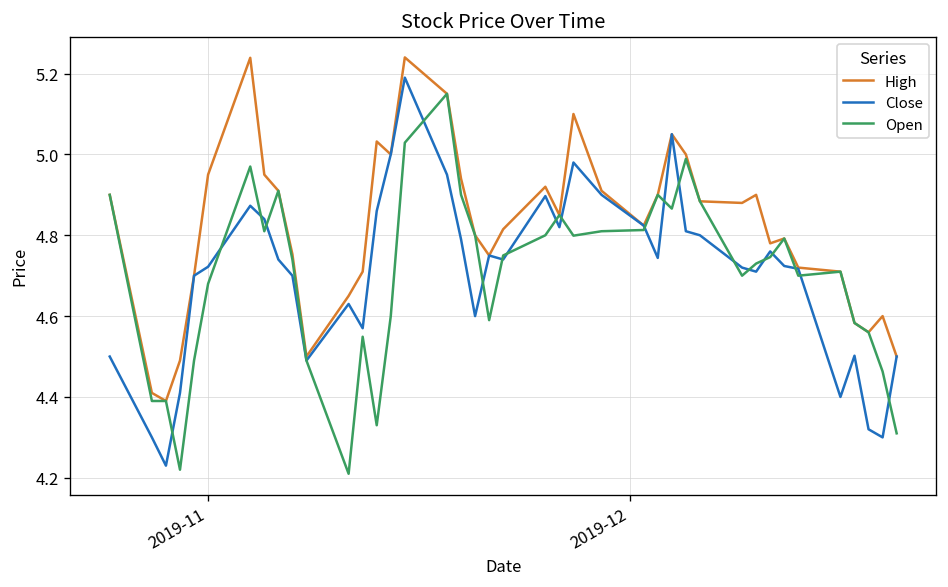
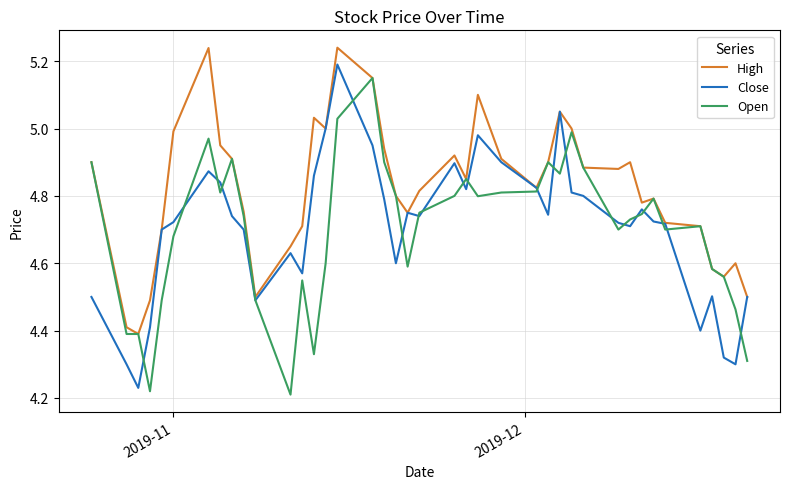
High, 2019-11: 4.95 -> 4.99
